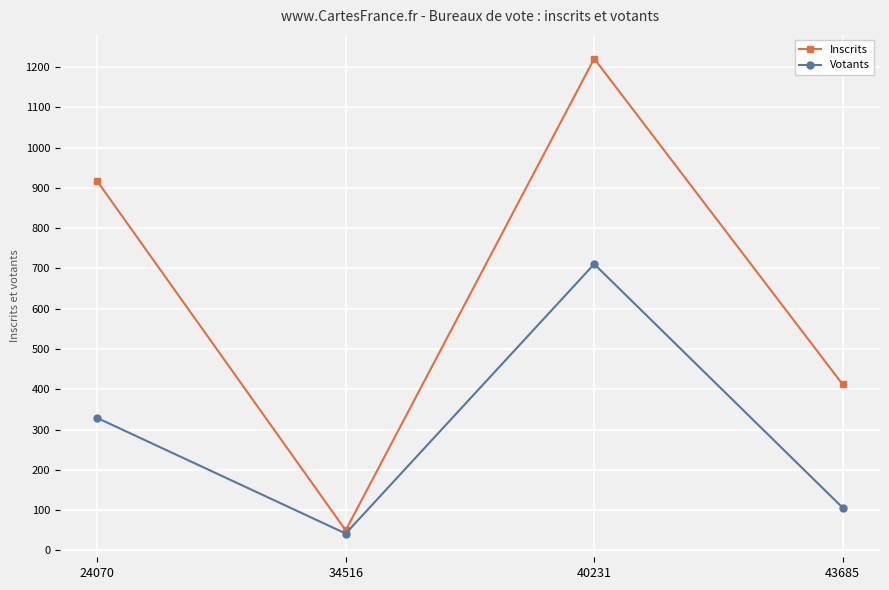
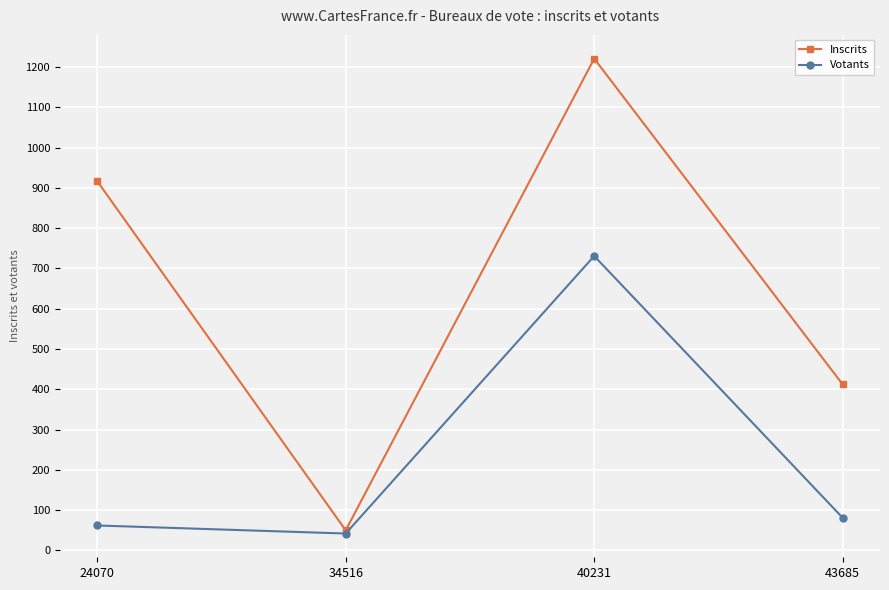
Votants, 24070: 330 -> 60
Votants, 40231: 710 -> 730
Votants, 43685: 110 -> 80
